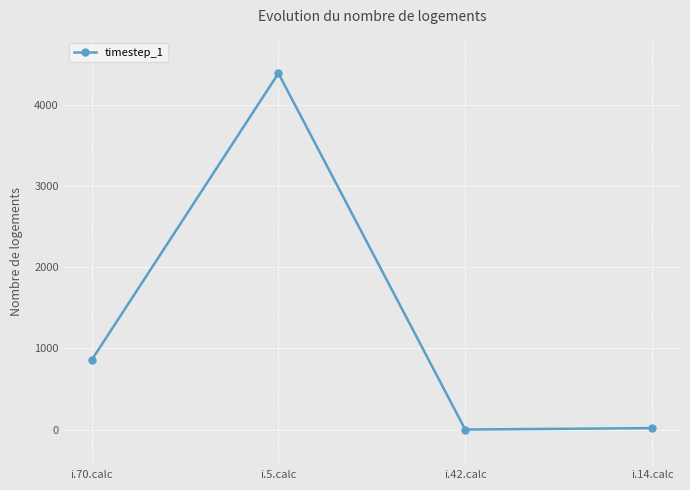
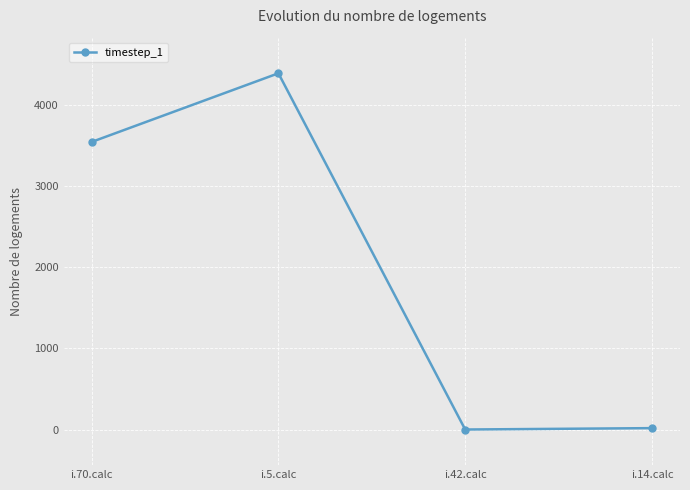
i.70.calc: 900 -> 3500
